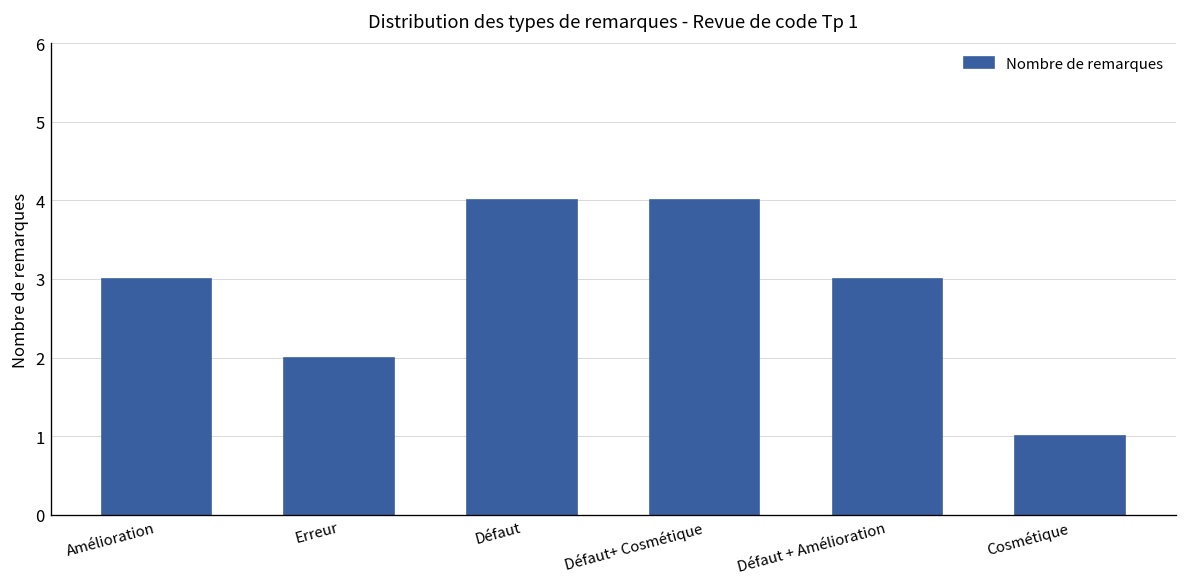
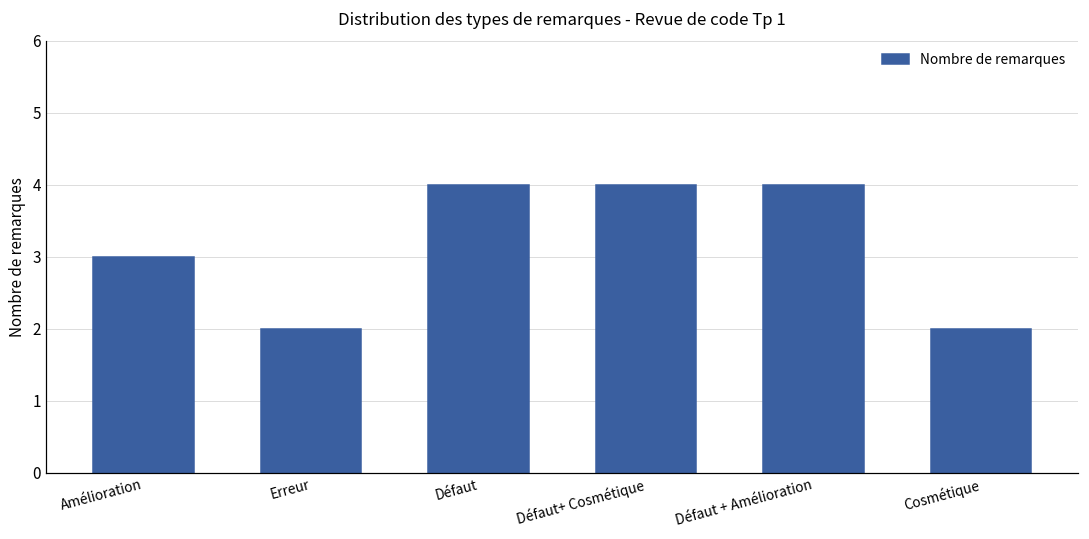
Défaut + Amélioration: 3 -> 4
Cosmétique: 1 -> 2
